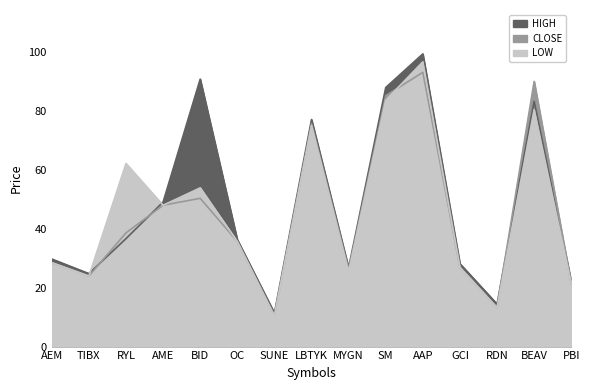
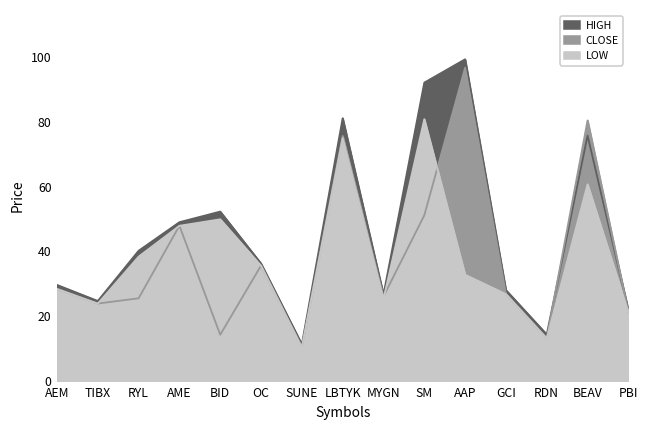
HIGH, RYL: 37 -> 40
CLOSE, RYL: 39 -> 26
LOW, RYL: 62 -> 38
HIGH, BID: 91 -> 52
CLOSE, BID: 50 -> 14
LOW, BID: 54 -> 50
HIGH, LBTYK: 77 -> 81
HIGH, SM: 88 -> 92
CLOSE, SM: 85 -> 51
LOW, SM: 84 -> 81
CLOSE, AAP: 93 -> 97
LOW, AAP: 97 -> 33
HIGH, BEAV: 83 -> 76
CLOSE, BEAV: 90 -> 80
LOW, BEAV: 80 -> 61
